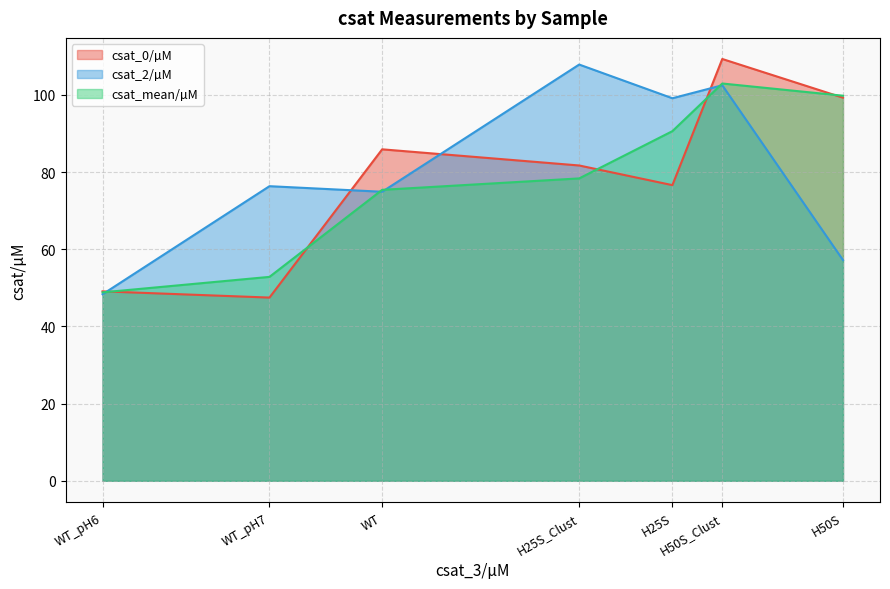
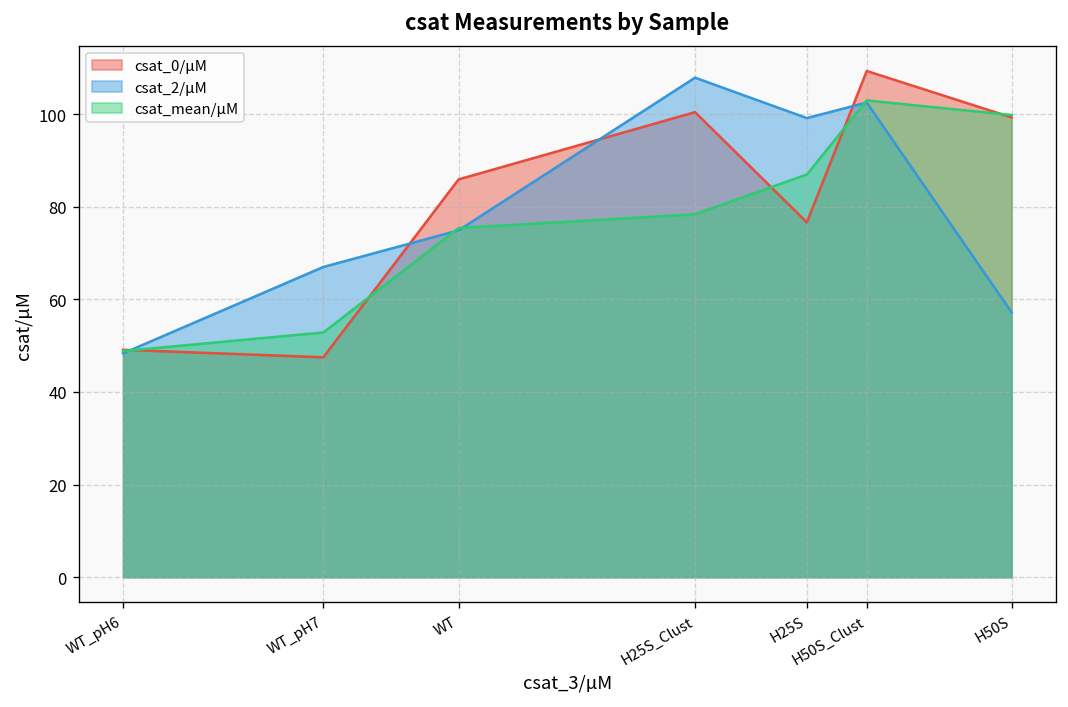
csat_2/µM, WT_pH7: 76 -> 67
csat_0/µM, H25S_Clust: 82 -> 100
csat_mean/µM, H25S: 91 -> 87
